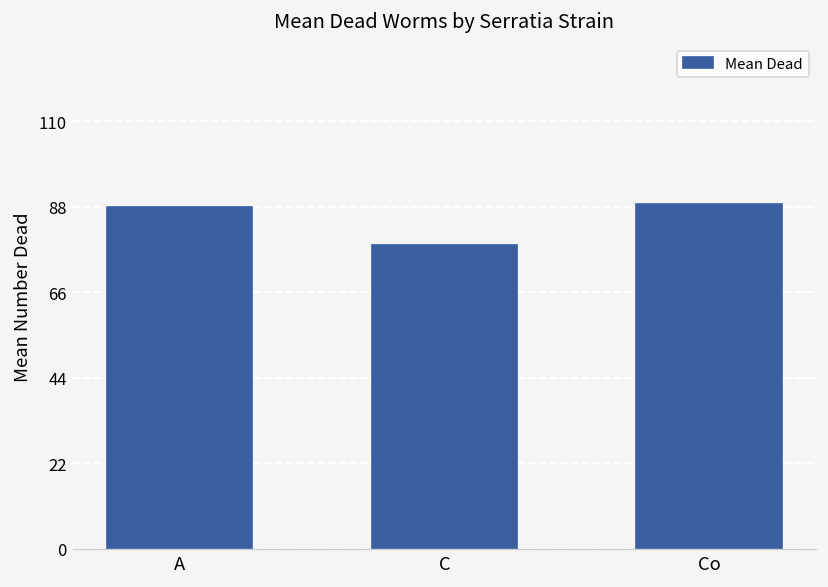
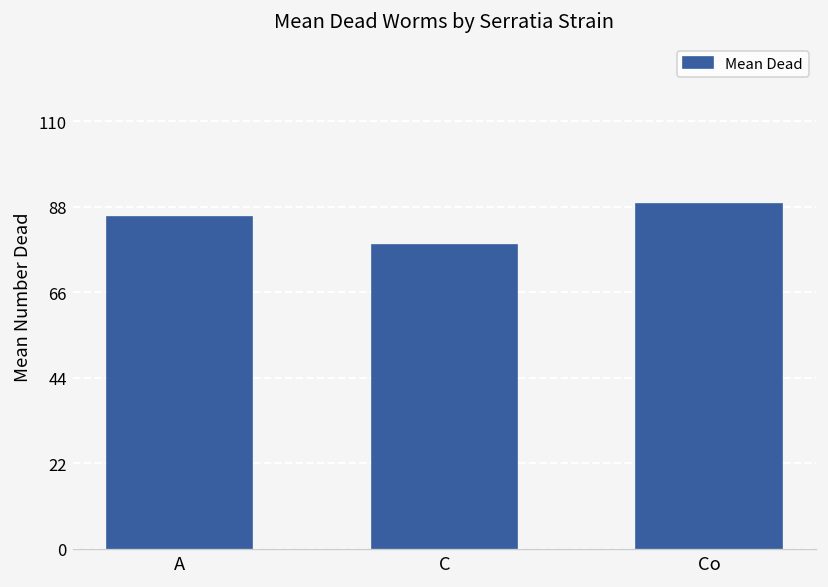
A: 88 -> 85
